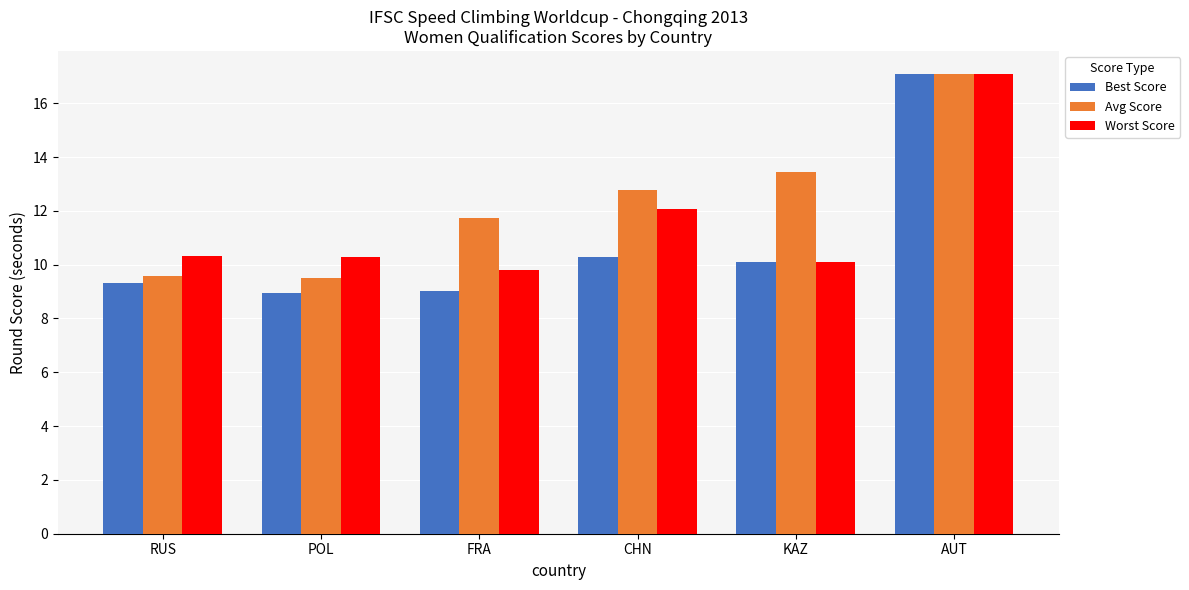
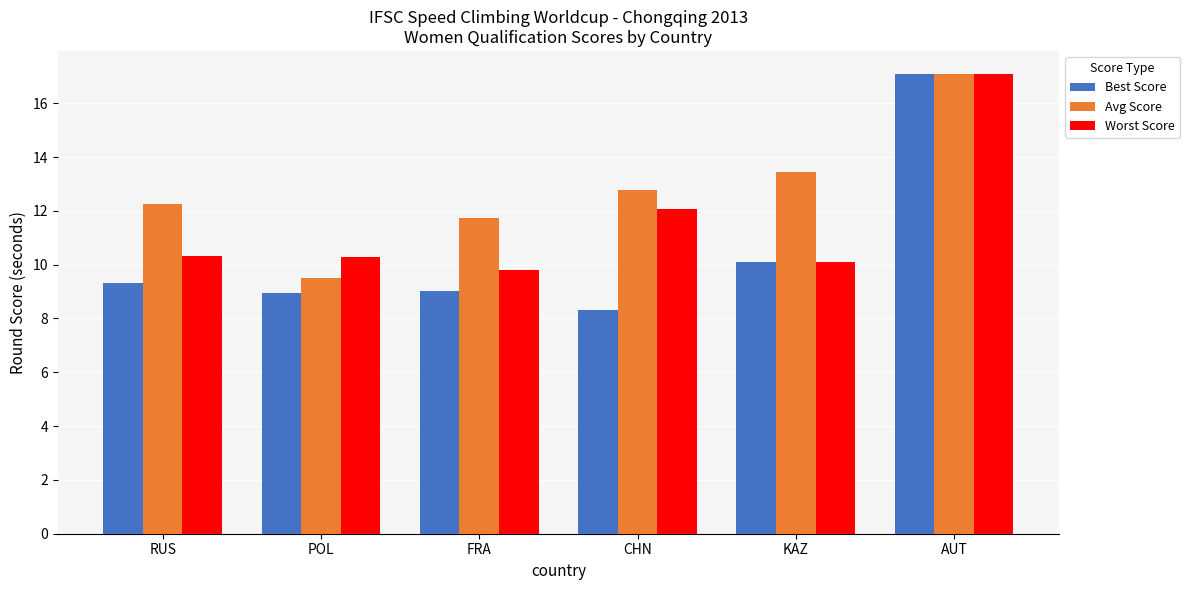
Avg Score, RUS: 9.6 -> 12.2
Best Score, CHN: 10.3 -> 8.3
